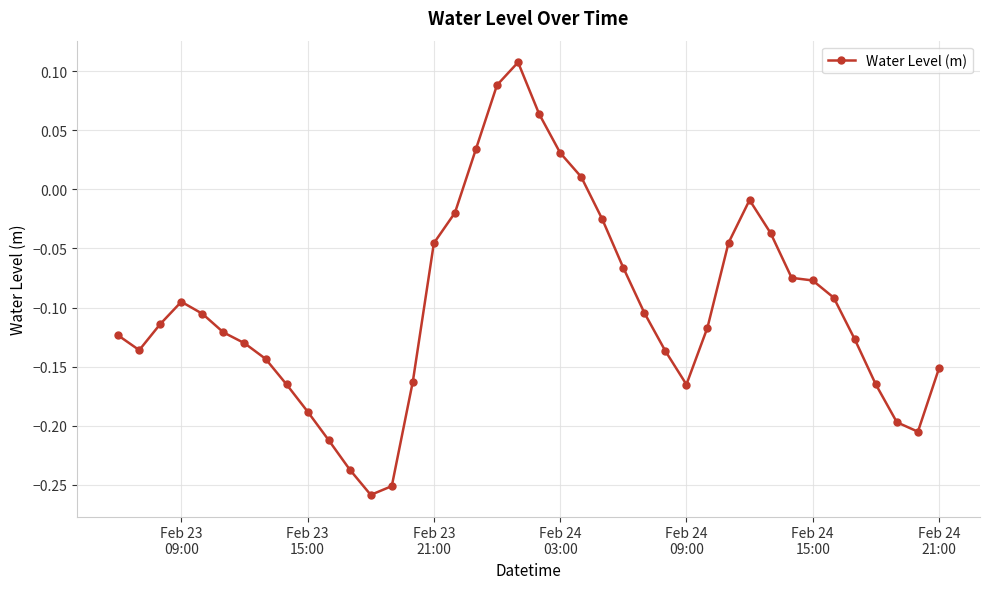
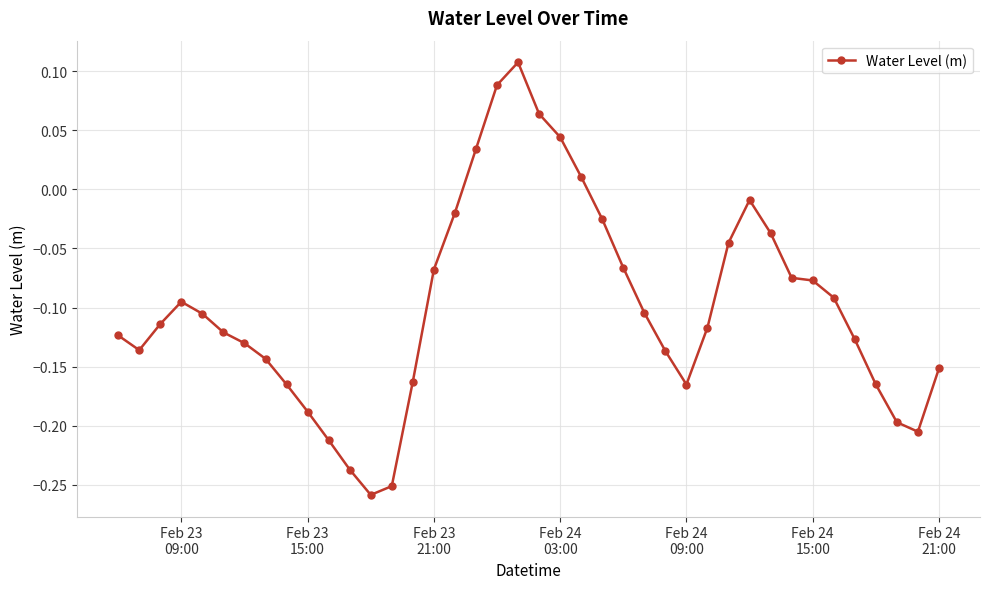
Feb 23 21:00: -0.045 -> -0.068
Feb 24 03:00: 0.031 -> 0.044
